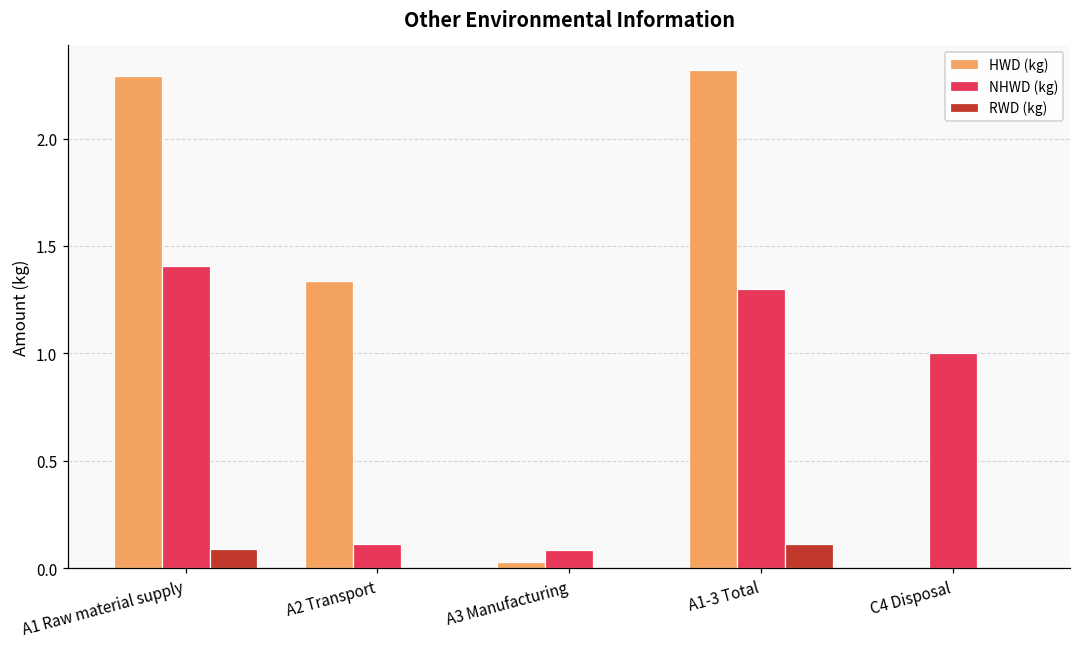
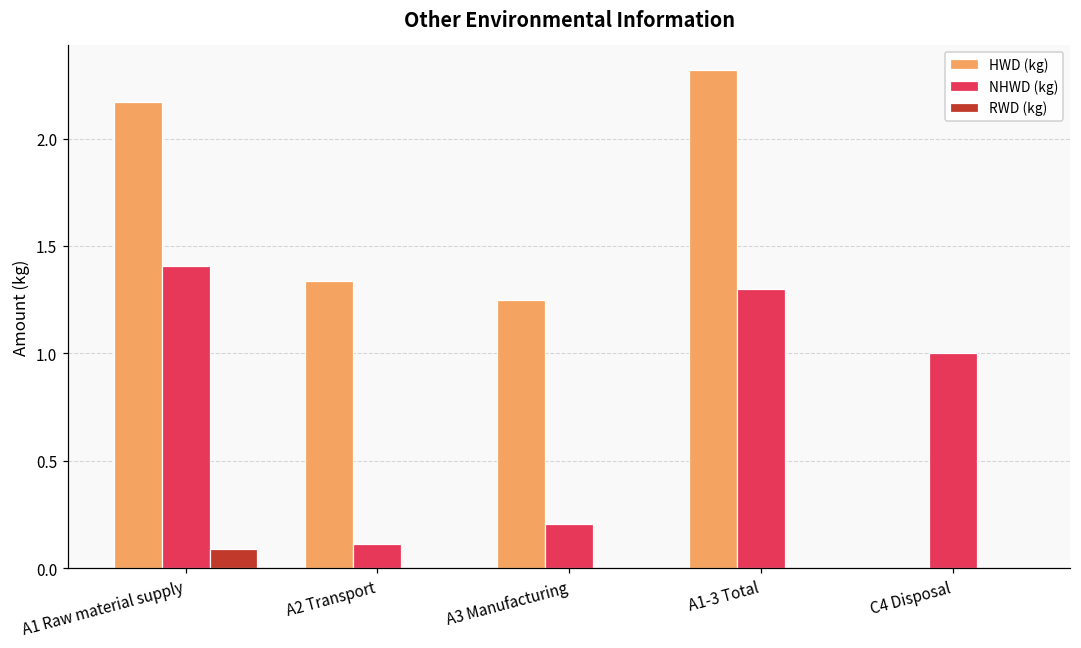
HWD (kg), A1 Raw material supply: 2.29 -> 2.17
HWD (kg), A3 Manufacturing: 0.03 -> 1.25
NHWD (kg), A3 Manufacturing: 0.09 -> 0.21
RWD (kg), A1-3 Total: 0.11 -> 0.00
